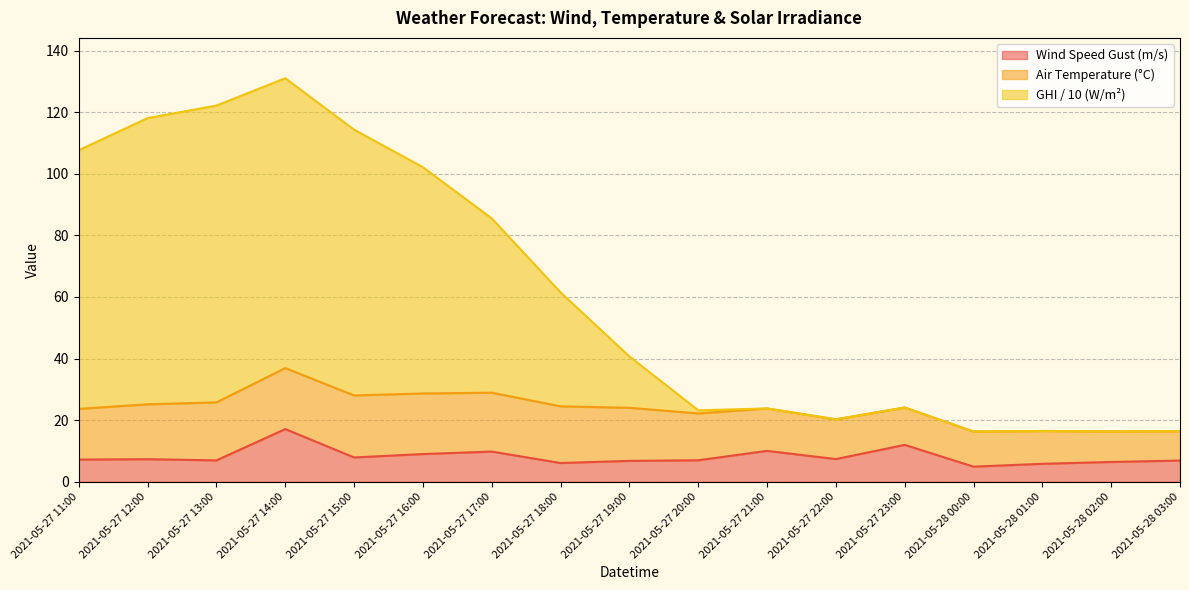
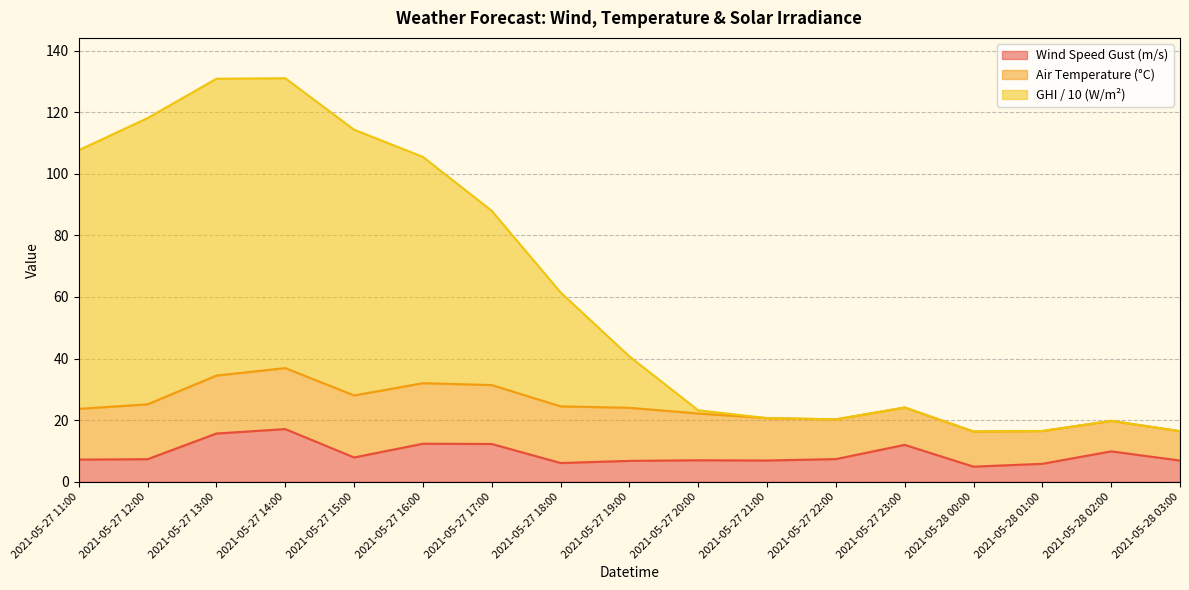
Wind Speed Gust (m/s), 2021-05-27 13:00: 7 -> 16
Wind Speed Gust (m/s), 2021-05-27 16:00: 9 -> 12
Wind Speed Gust (m/s), 2021-05-27 17:00: 10 -> 12
Wind Speed Gust (m/s), 2021-05-27 21:00: 10 -> 7
Wind Speed Gust (m/s), 2021-05-28 02:00: 6 -> 10
